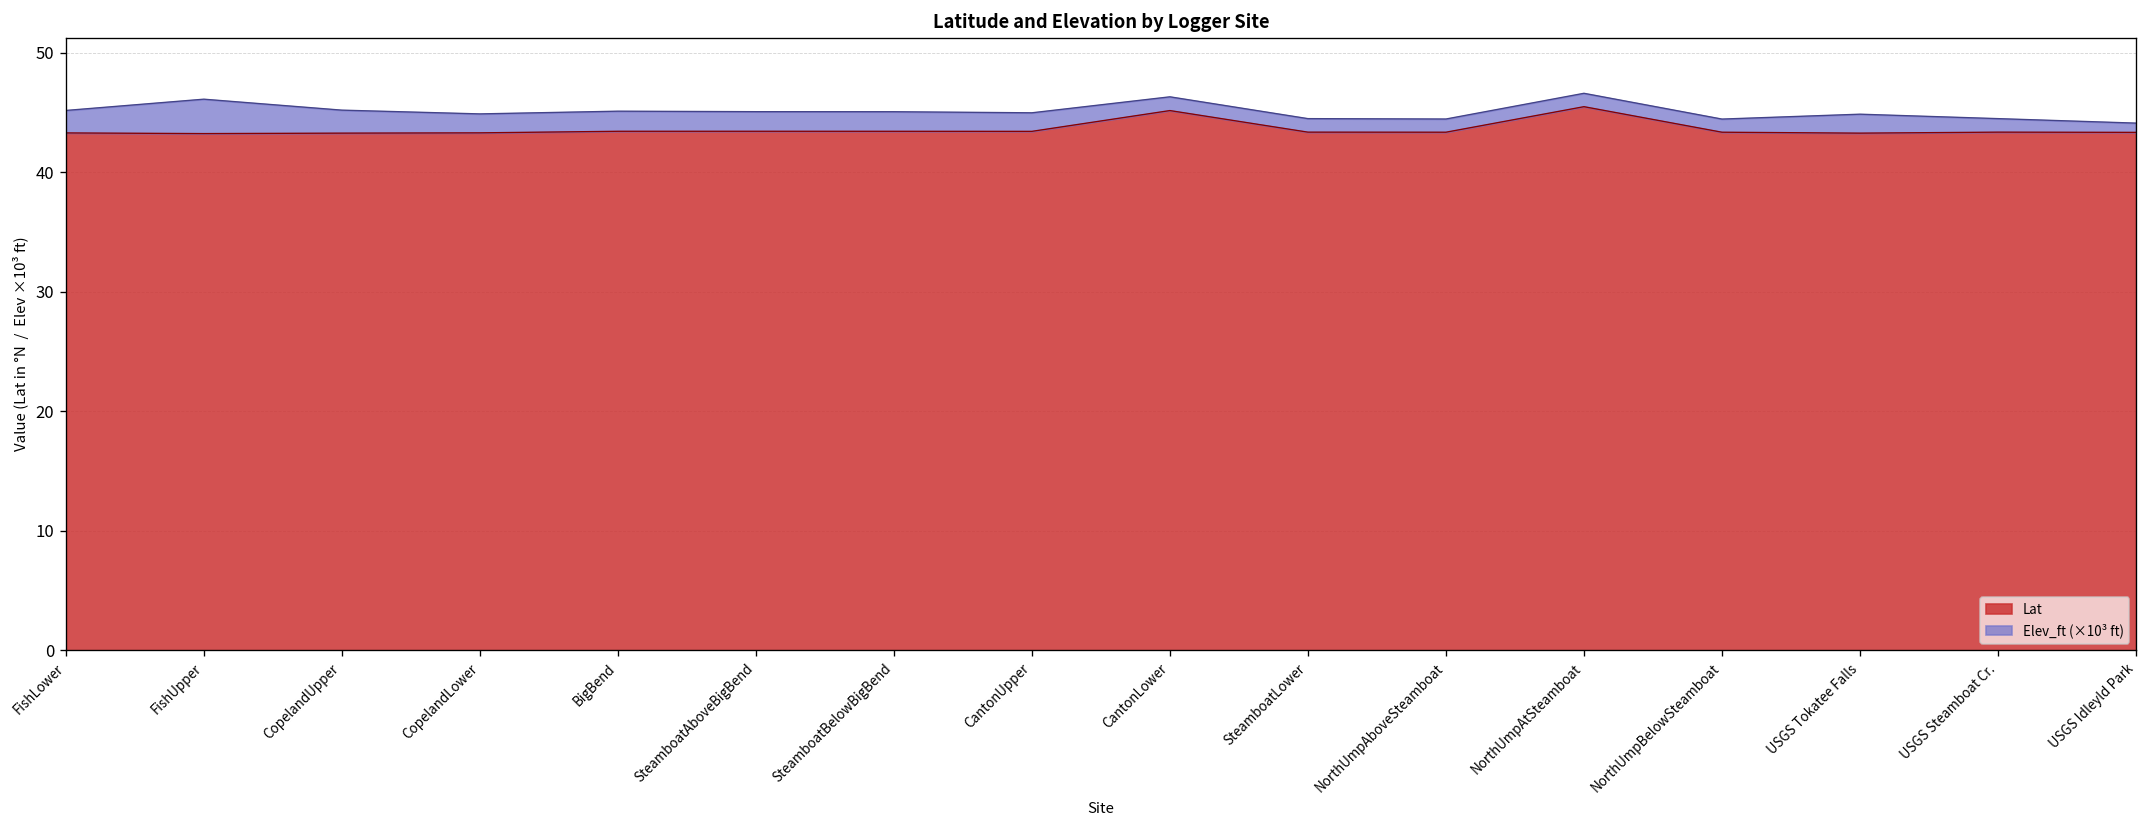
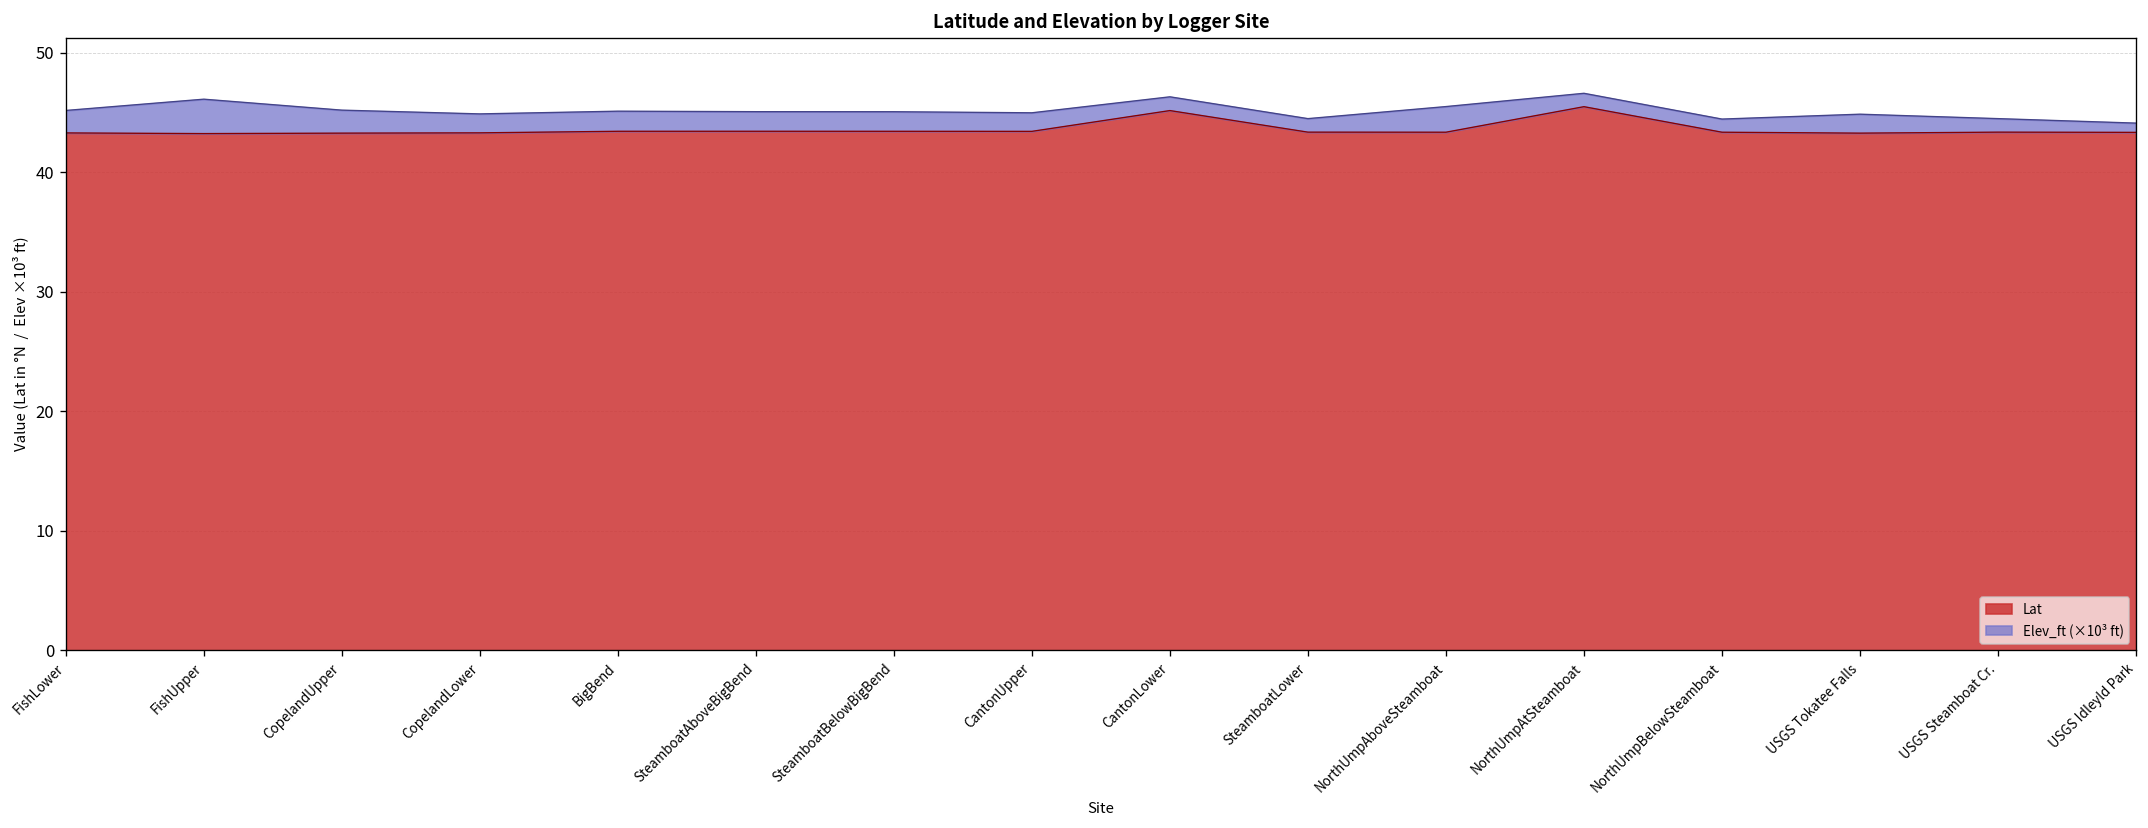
Elev_ft (×10³ ft), NorthUmpAboveSteamboat: 1 -> 2
